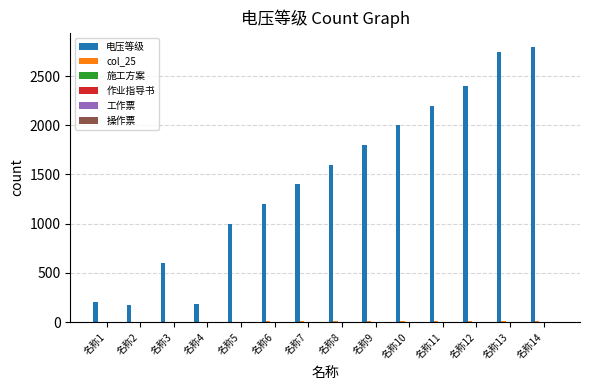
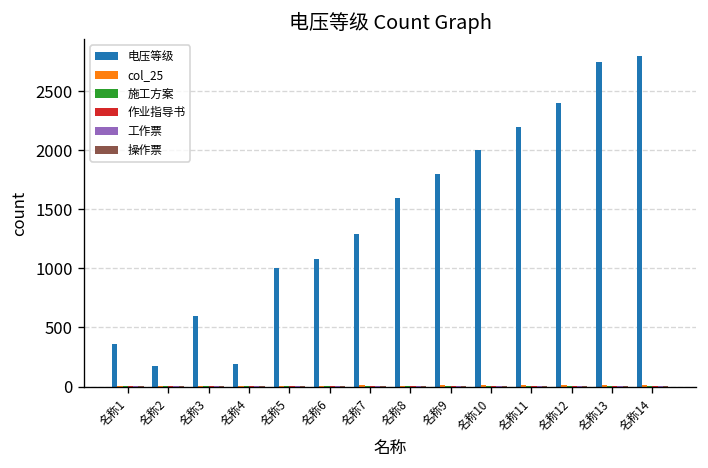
电压等级, 名称1: 200 -> 400
电压等级, 名称6: 1200 -> 1100
电压等级, 名称7: 1400 -> 1300
